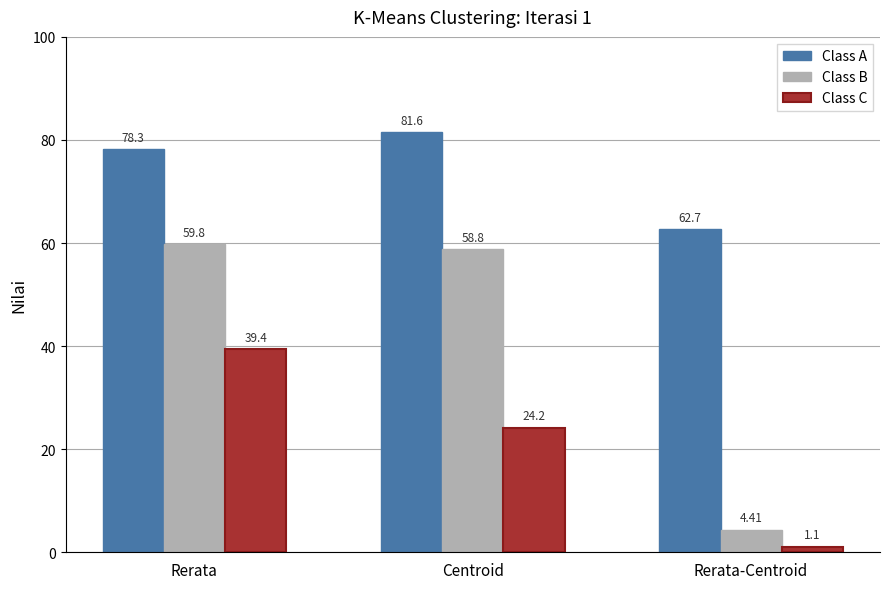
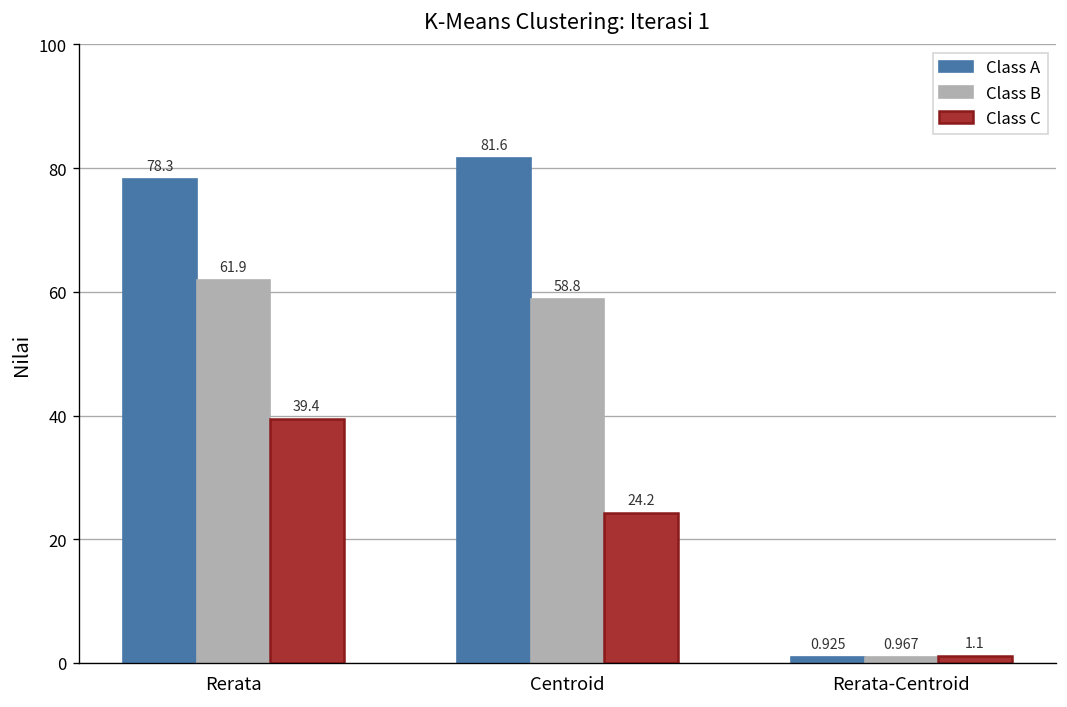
Class B, Rerata: 59.8 -> 61.9
Class A, Rerata-Centroid: 62.7 -> 0.925
Class B, Rerata-Centroid: 4.41 -> 0.967
